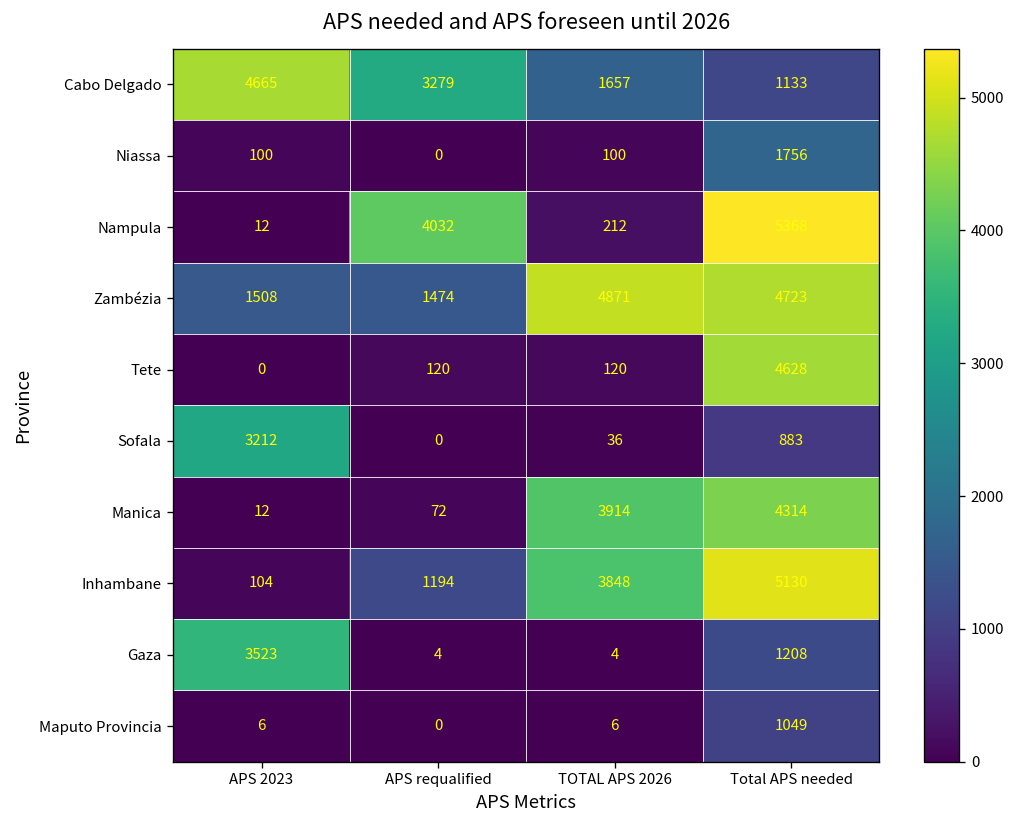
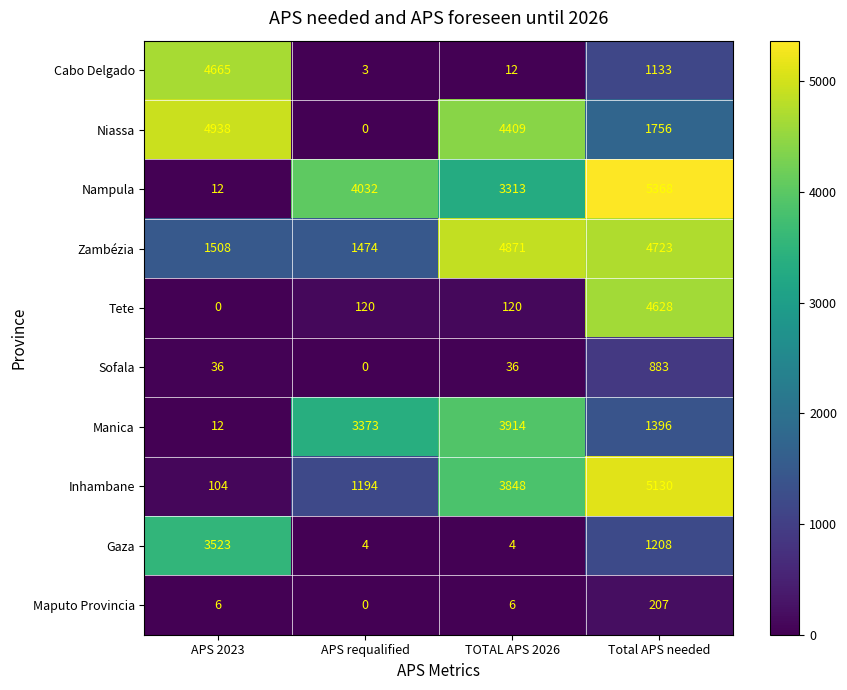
Cabo Delgado, APS requalified: 3279 -> 3
Cabo Delgado, TOTAL APS 2026: 1657 -> 12
Niassa, APS 2023: 100 -> 4938
Niassa, TOTAL APS 2026: 100 -> 4409
Nampula, TOTAL APS 2026: 212 -> 3313
Sofala, APS 2023: 3212 -> 36
Manica, APS requalified: 72 -> 3373
Manica, Total APS needed: 4314 -> 1396
Maputo Provincia, Total APS needed: 1049 -> 207
